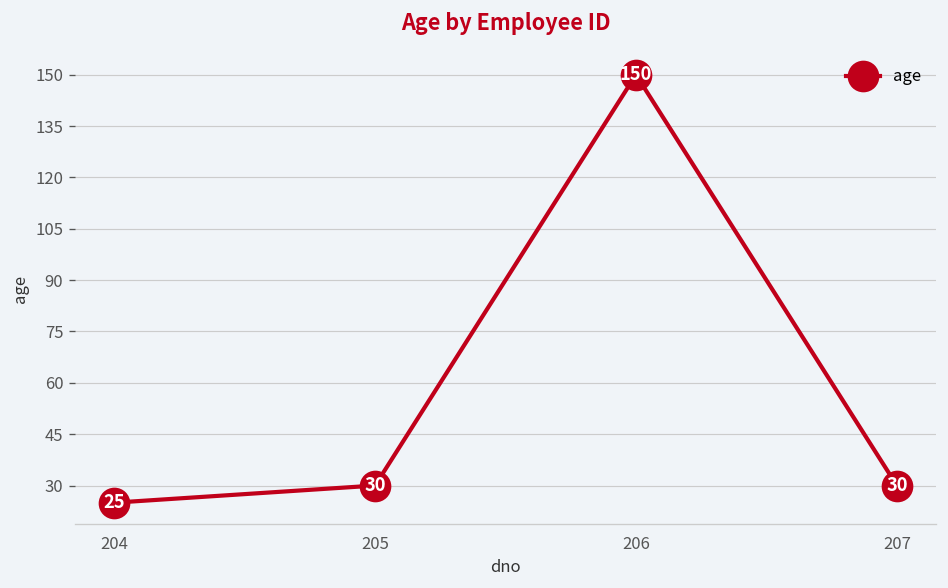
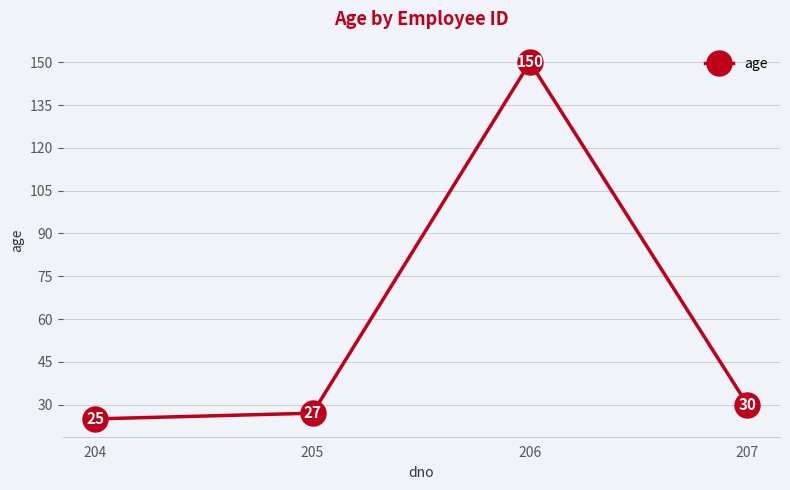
205: 30 -> 27
